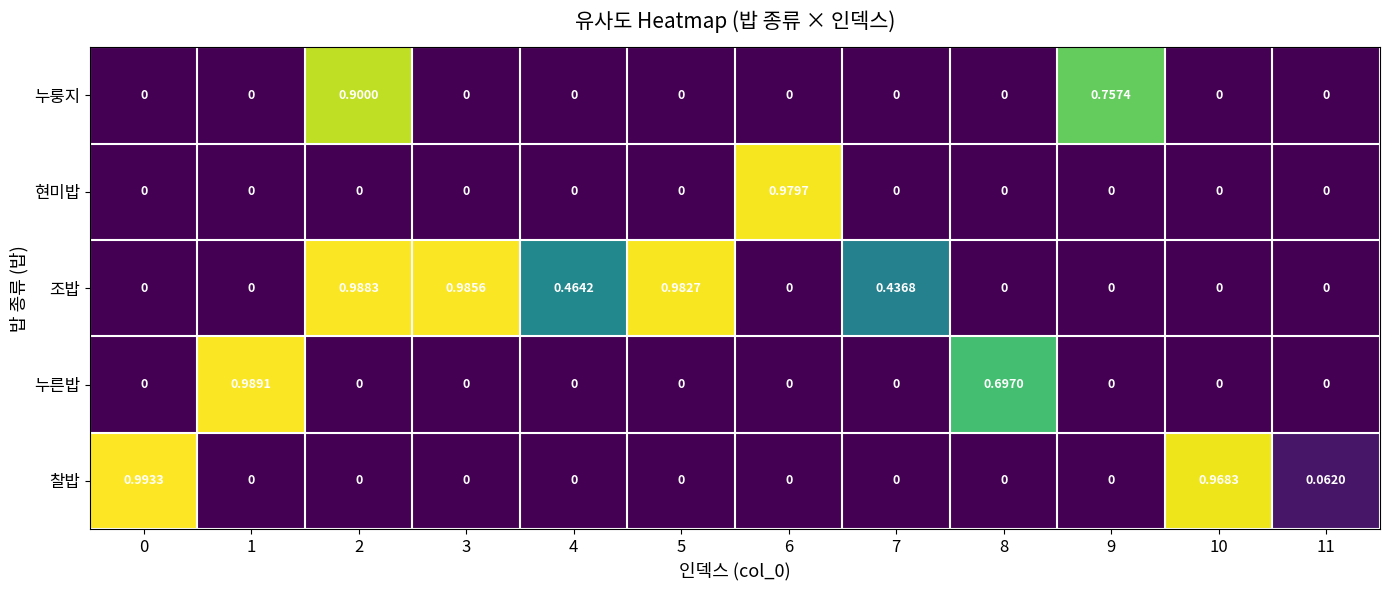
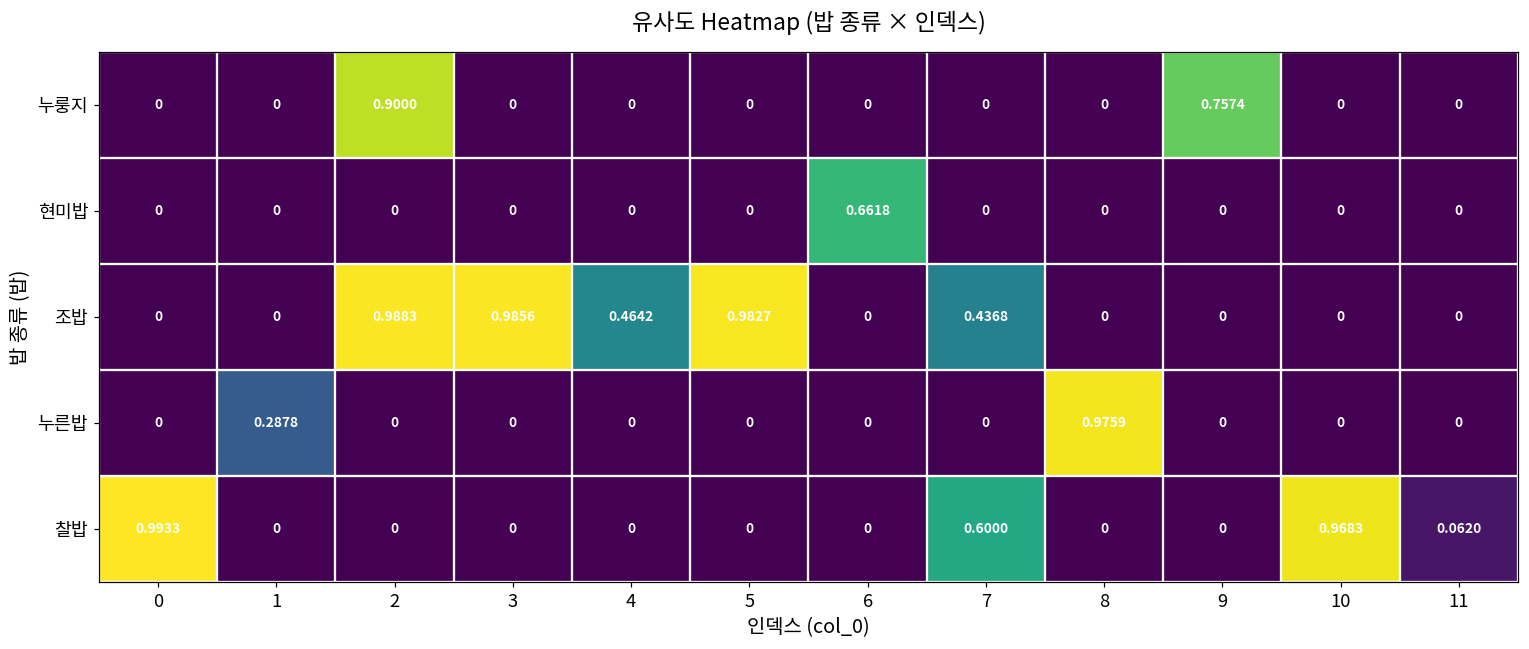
현미밥, 6: 0.9797 -> 0.6618
누른밥, 1: 0.9891 -> 0.2878
누른밥, 8: 0.6970 -> 0.9759
찰밥, 7: 0 -> 0.6000
